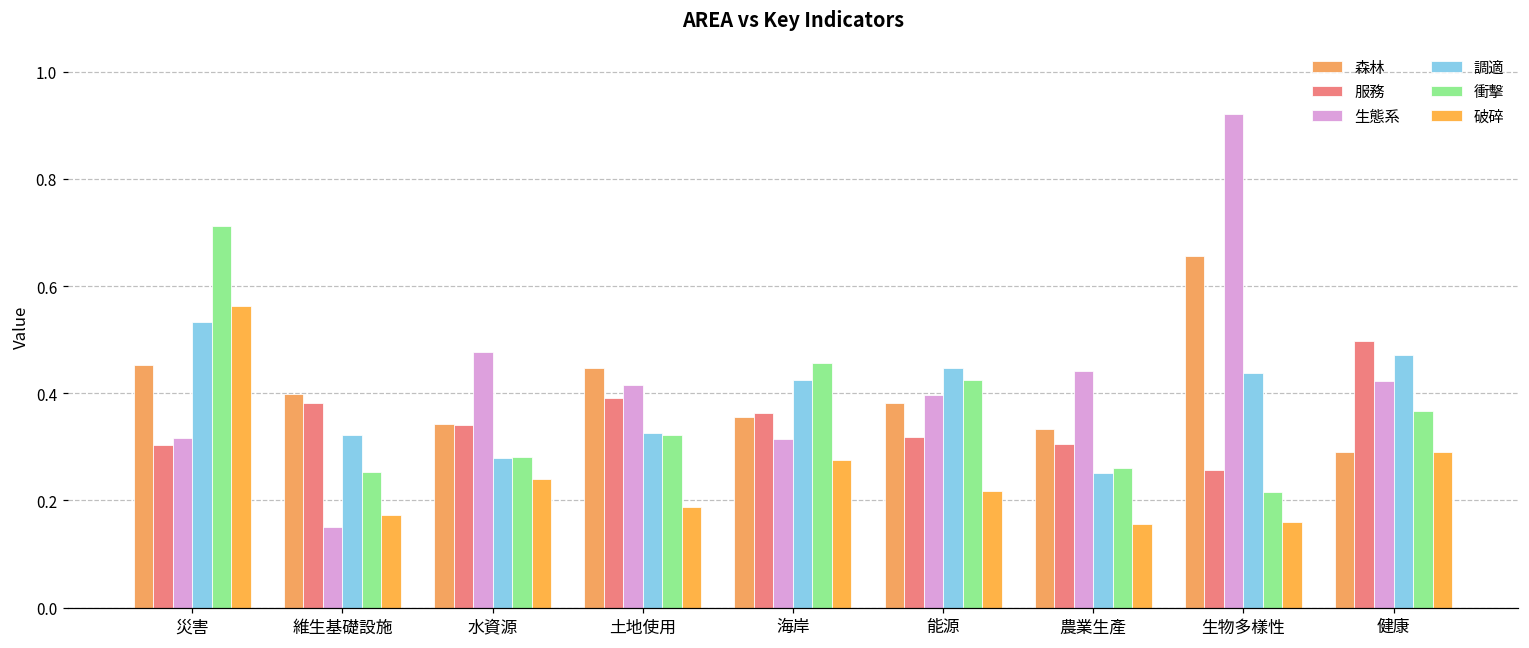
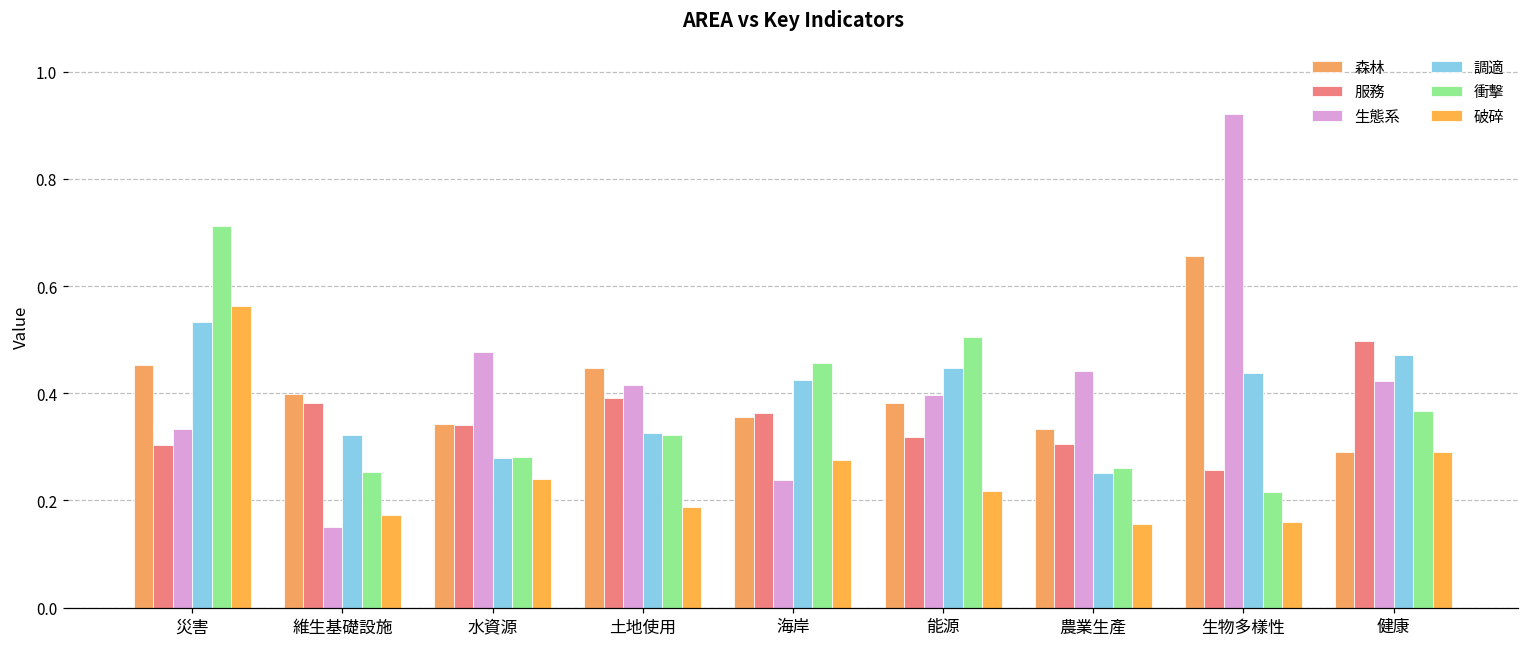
生態系, 災害: 0.32 -> 0.33
生態系, 海岸: 0.31 -> 0.24
衝擊, 能源: 0.43 -> 0.51
